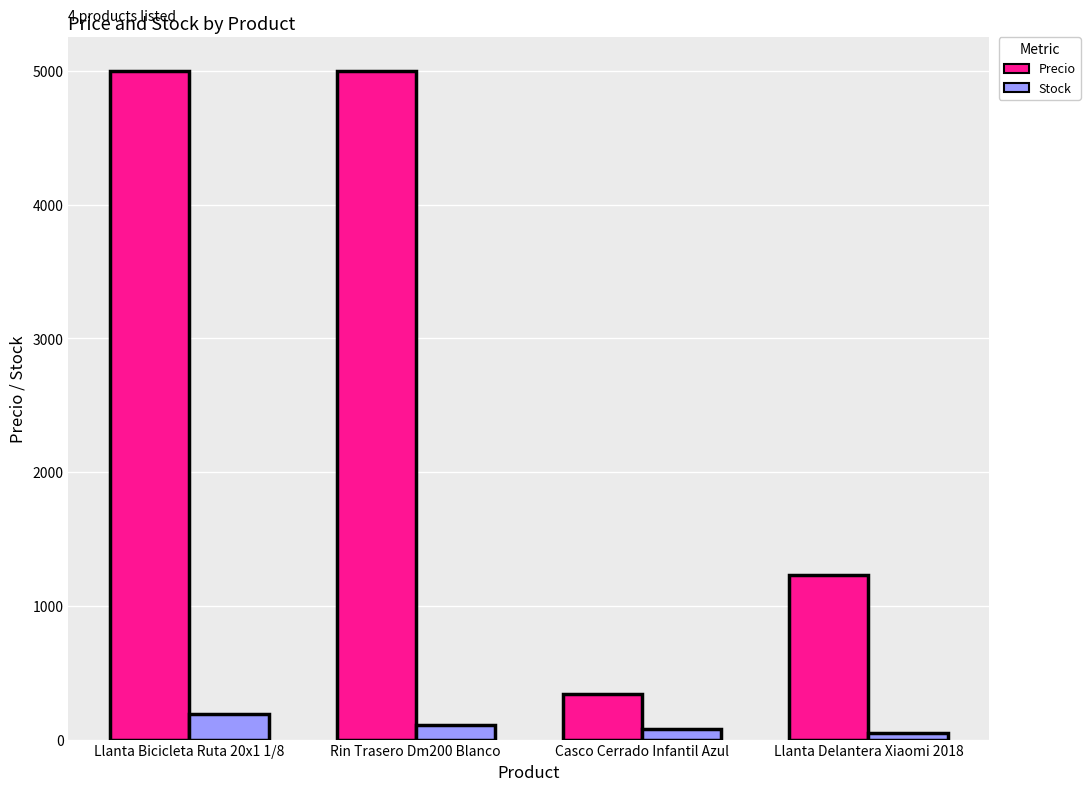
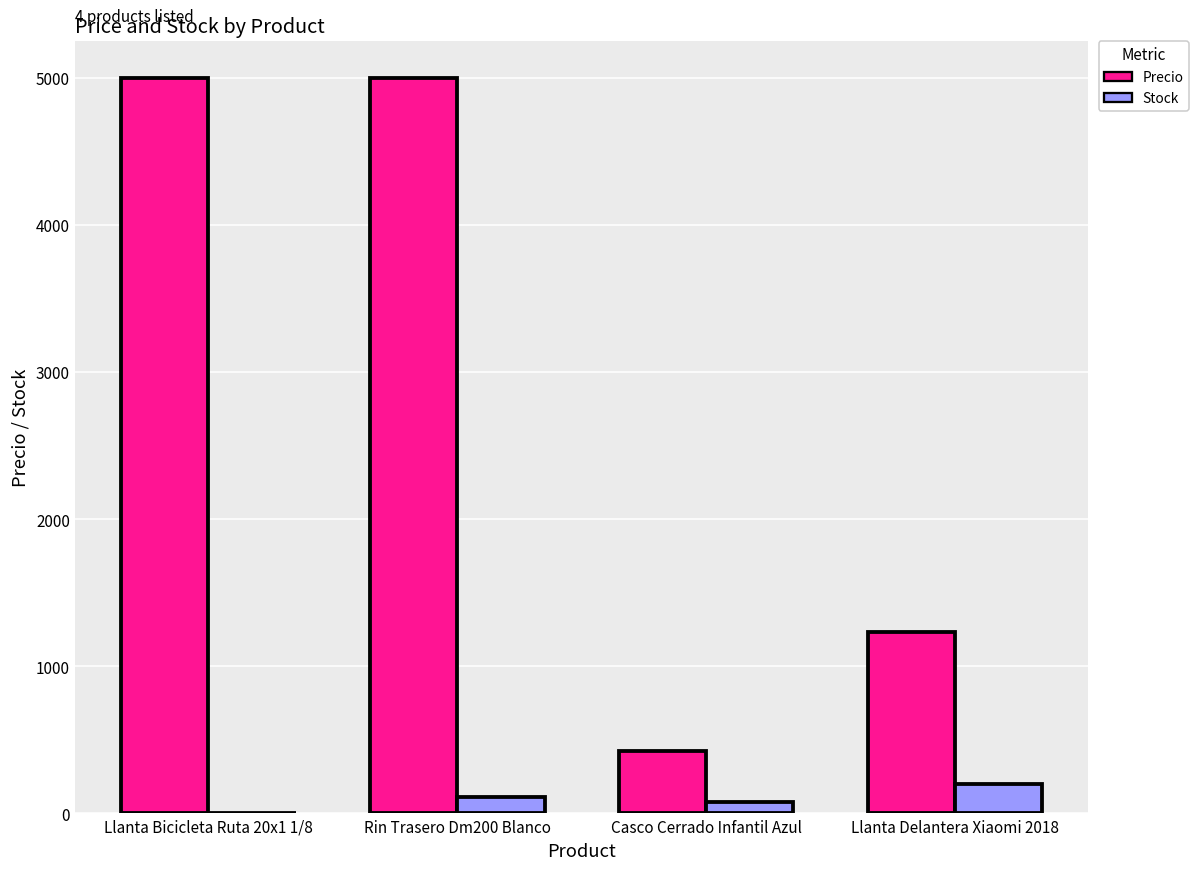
Stock, Llanta Bicicleta Ruta 20x1 1/8: 190 -> 0
Precio, Casco Cerrado Infantil Azul: 340 -> 430
Stock, Llanta Delantera Xiaomi 2018: 50 -> 200
